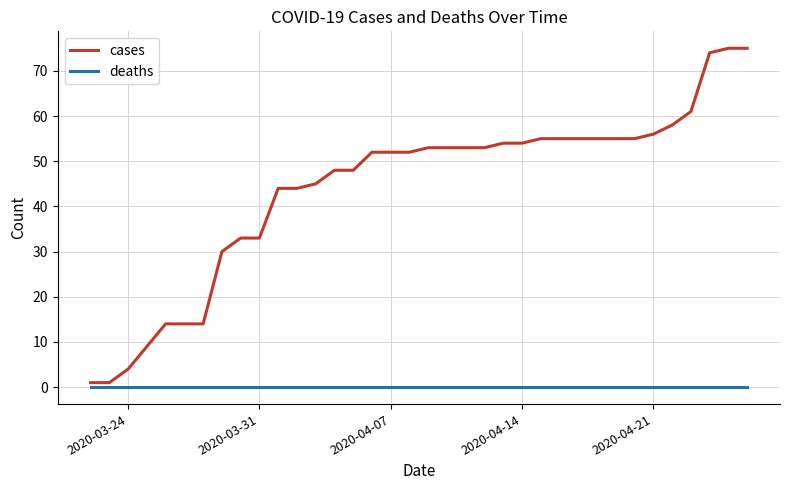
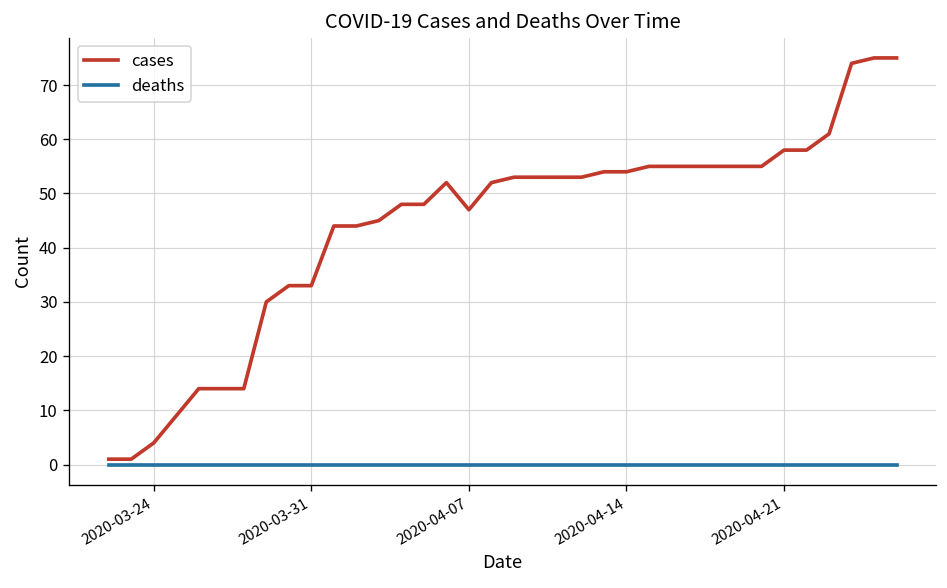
cases, 2020-04-07: 52 -> 47
cases, 2020-04-21: 56 -> 58
